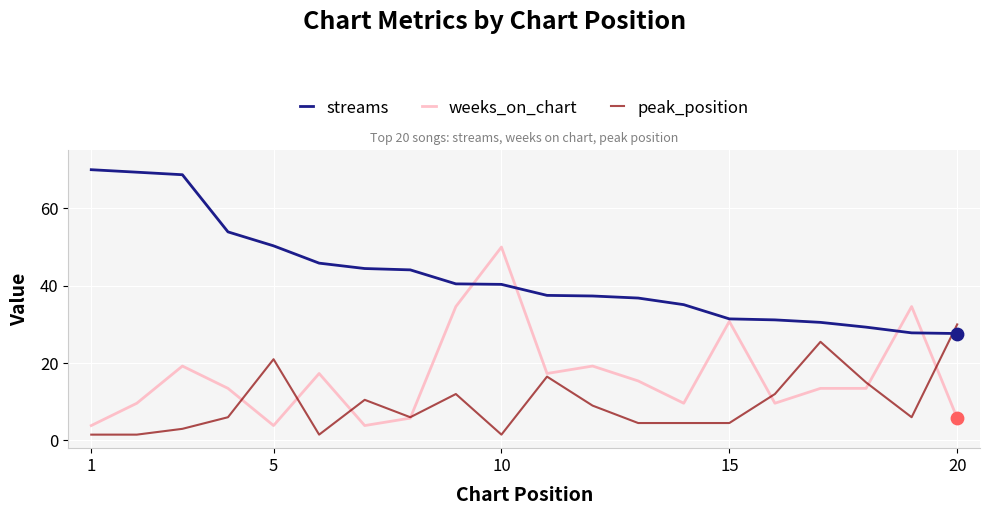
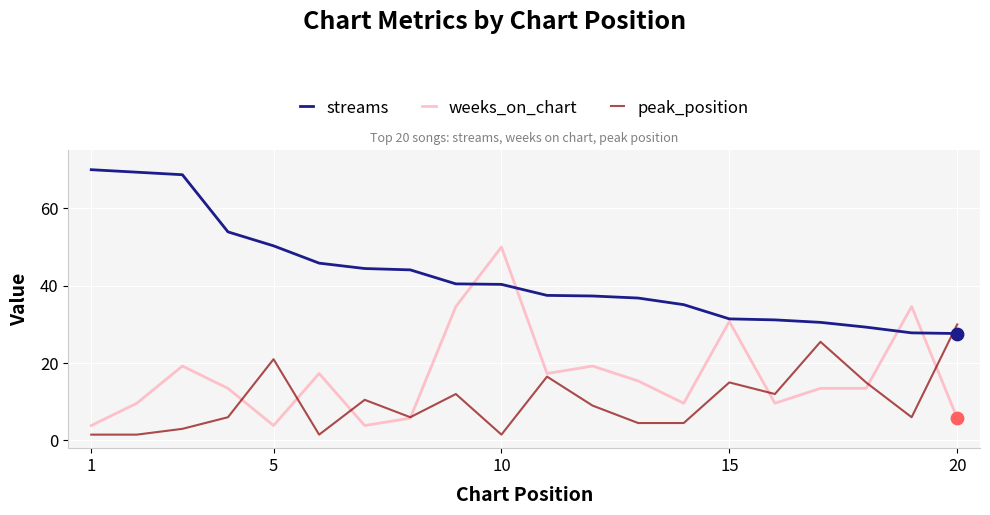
peak_position, 15: 5 -> 15
